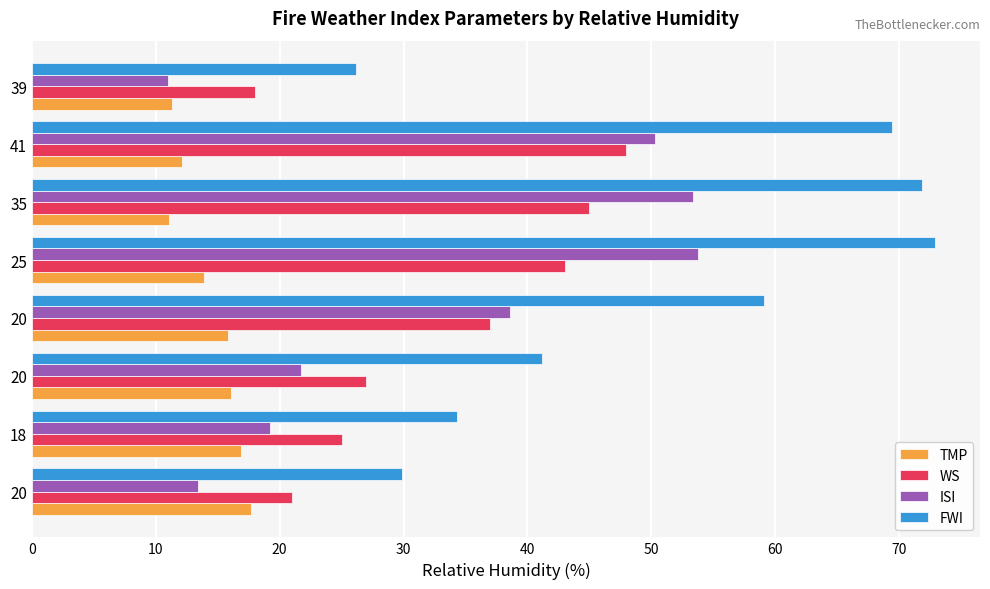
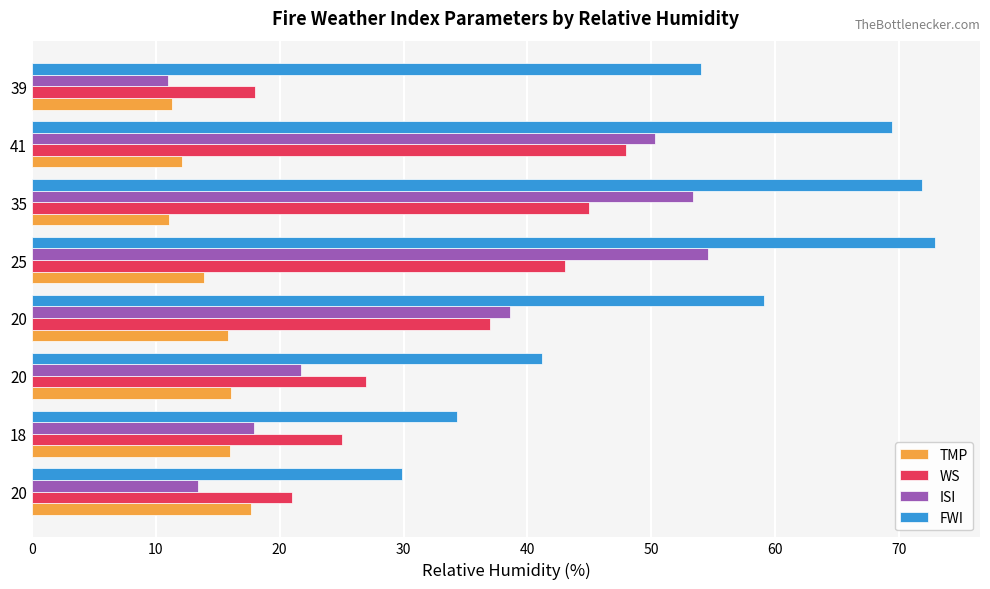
FWI, 39: 26.2 -> 54.0
ISI, 25: 53.8 -> 54.6
ISI, 18: 19.2 -> 17.9
TMP, 18: 16.9 -> 16.0
